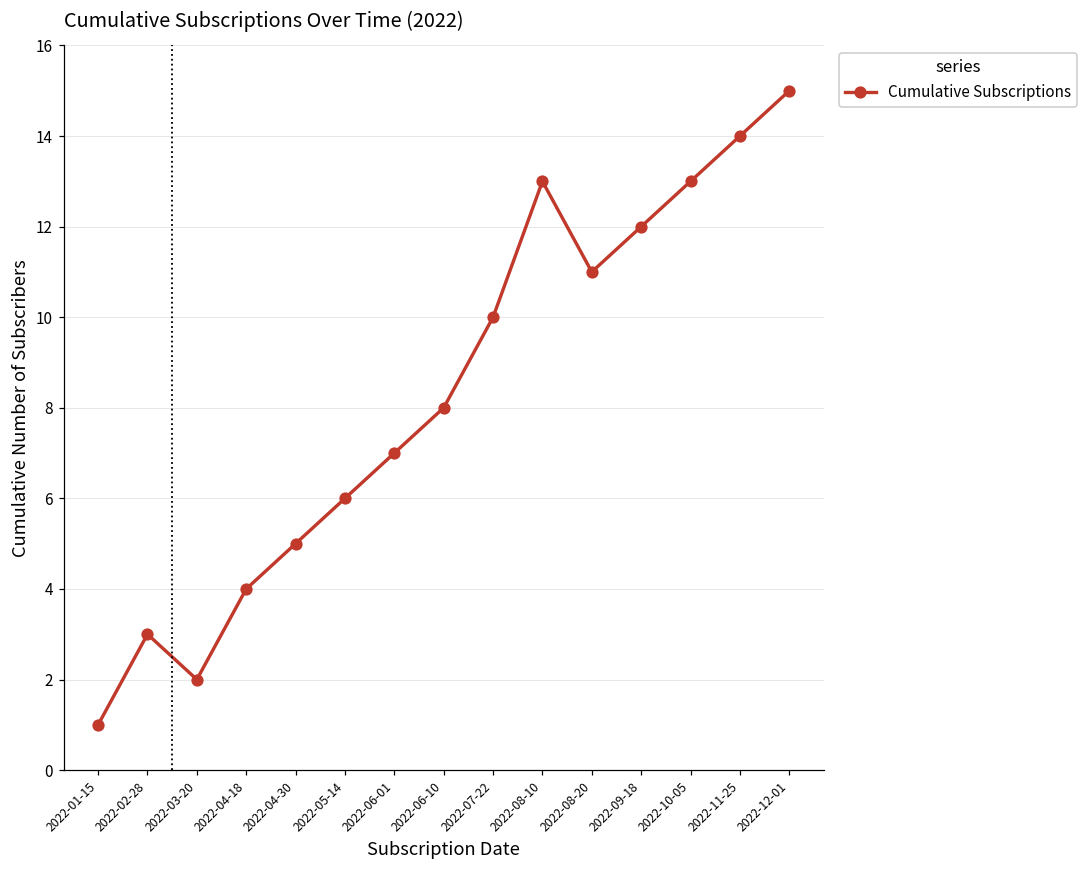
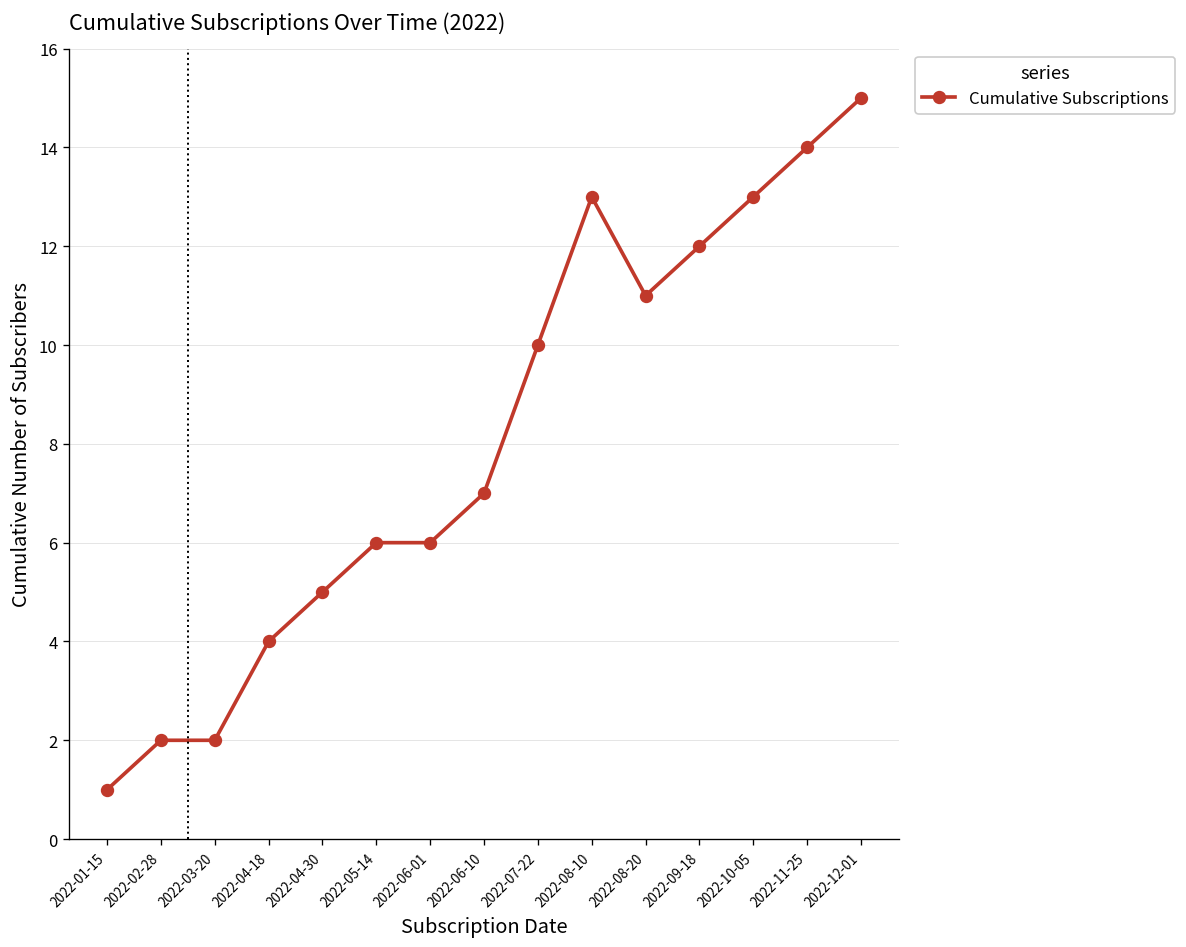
2022-02-28: 3 -> 2
2022-06-01: 7 -> 6
2022-06-10: 8 -> 7
